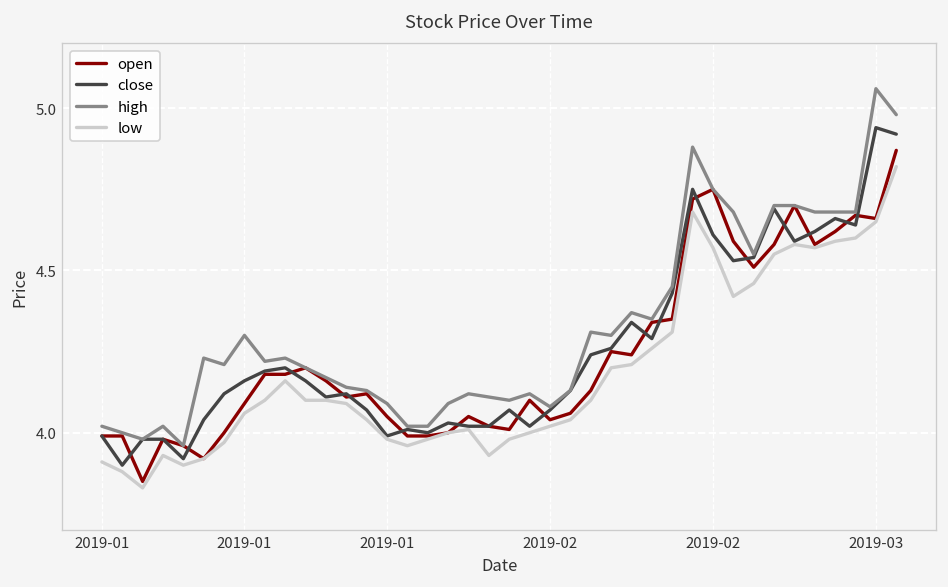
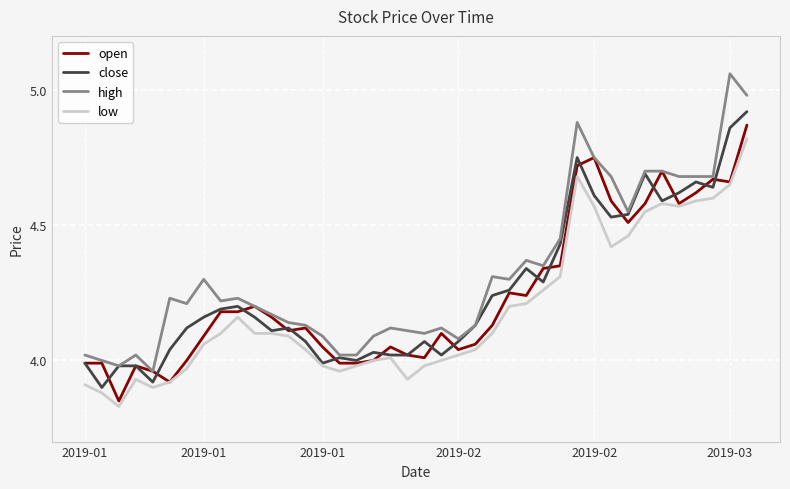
close, 2019-03: 4.94 -> 4.86
